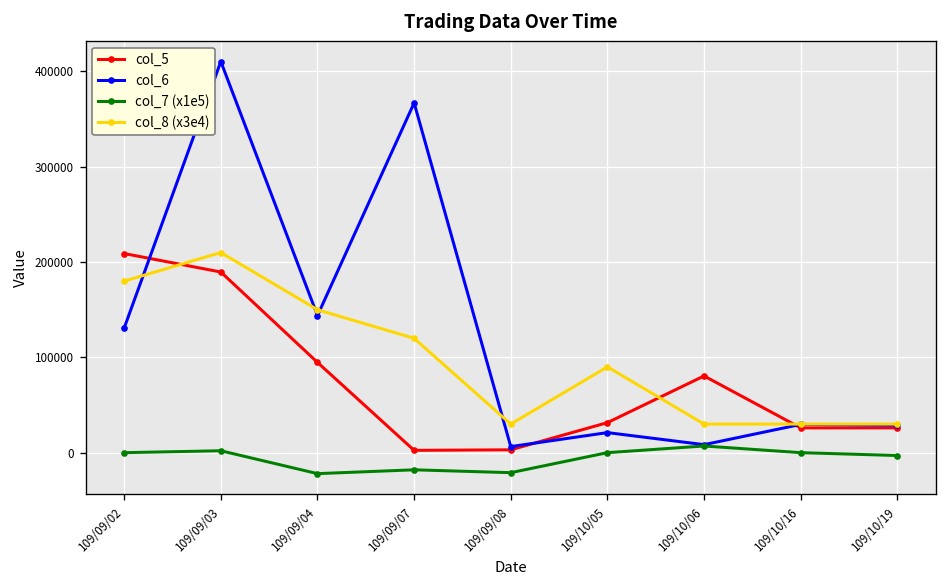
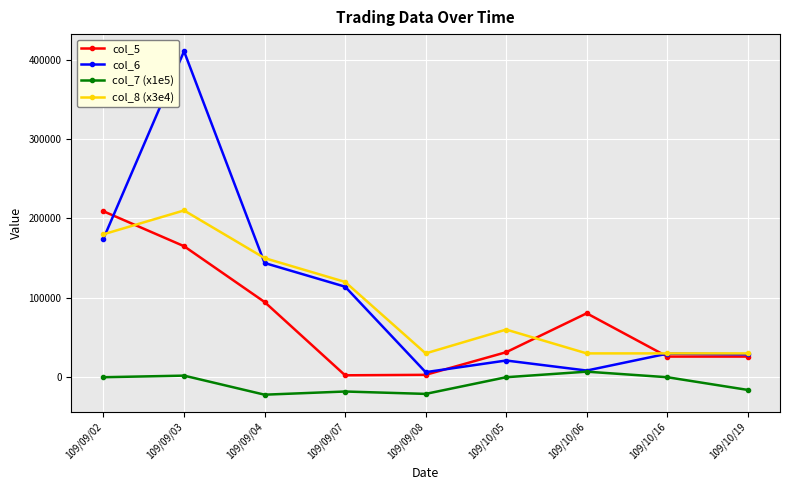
col_6, 109/09/02: 130000 -> 170000
col_5, 109/09/03: 190000 -> 170000
col_6, 109/09/07: 370000 -> 110000
col_8 (x3e4), 109/10/05: 90000 -> 60000
col_7 (x1e5), 109/10/19: 0 -> -20000
